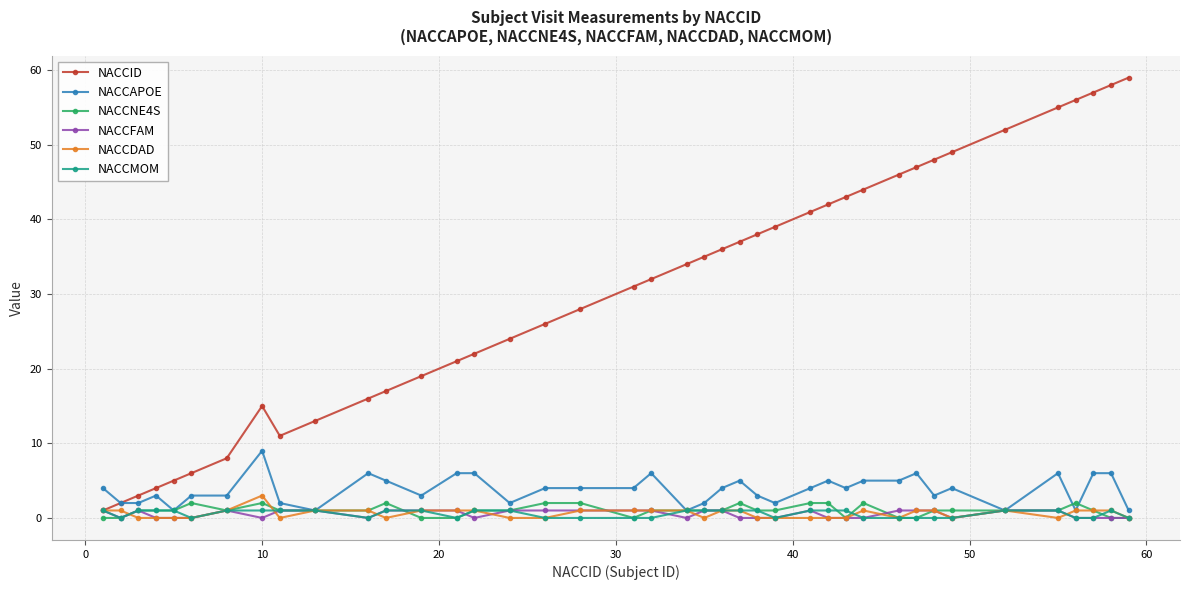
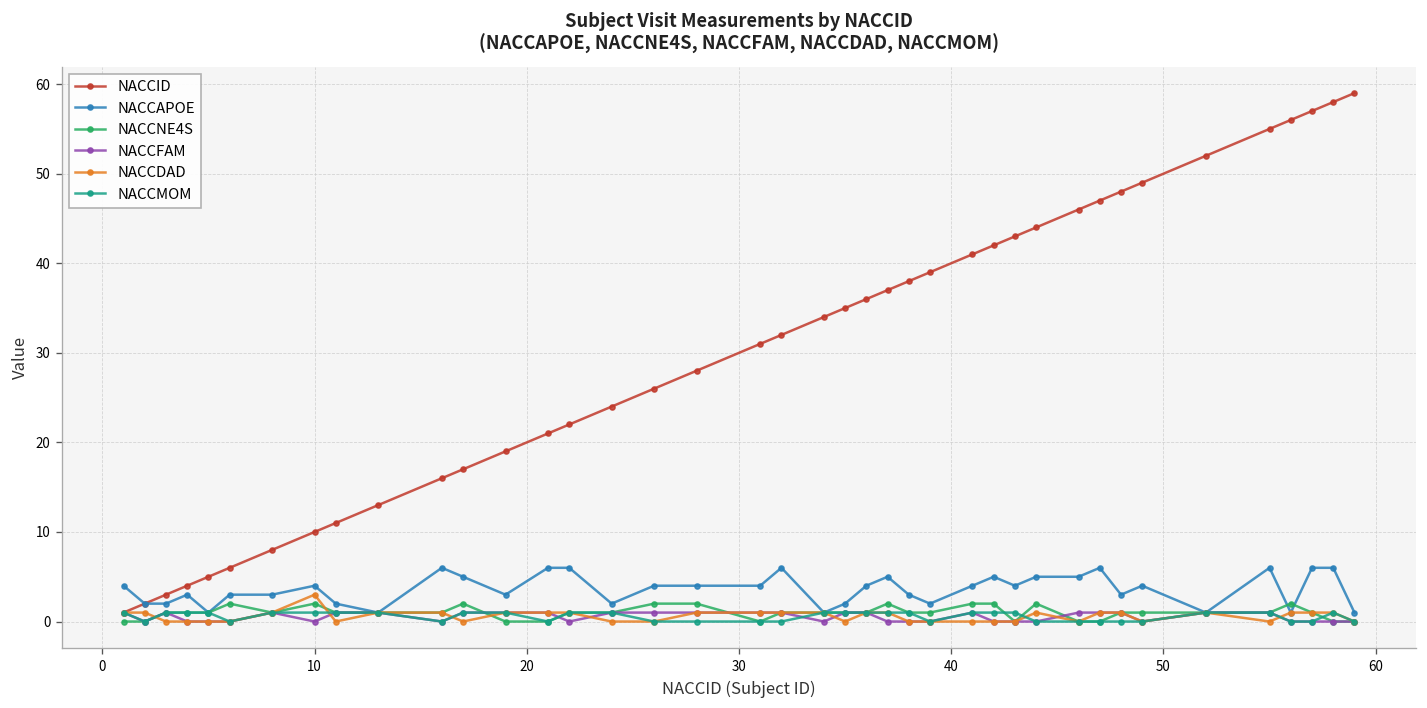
NACCID, 10: 15 -> 10
NACCAPOE, 10: 9 -> 4
